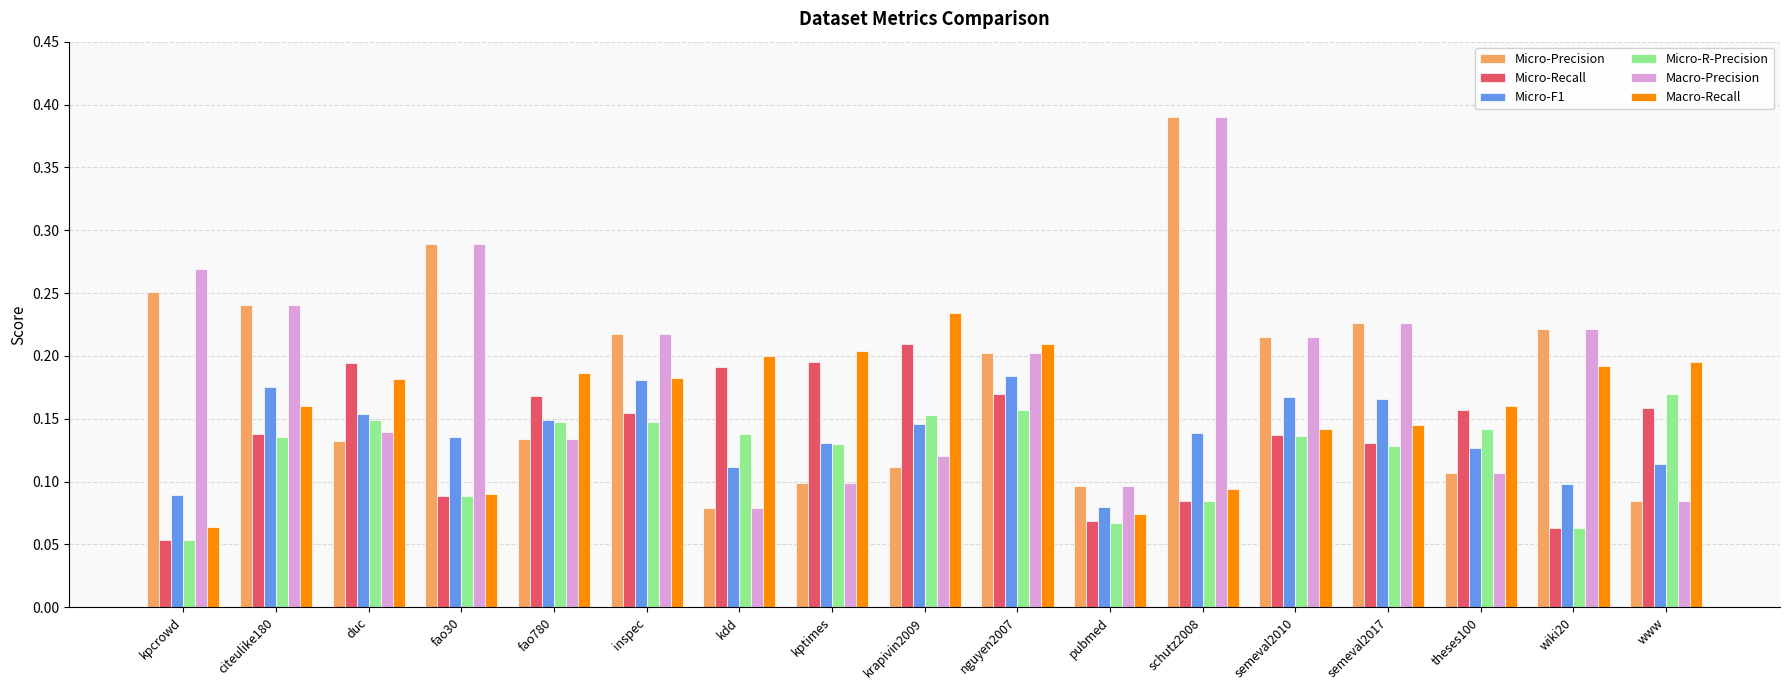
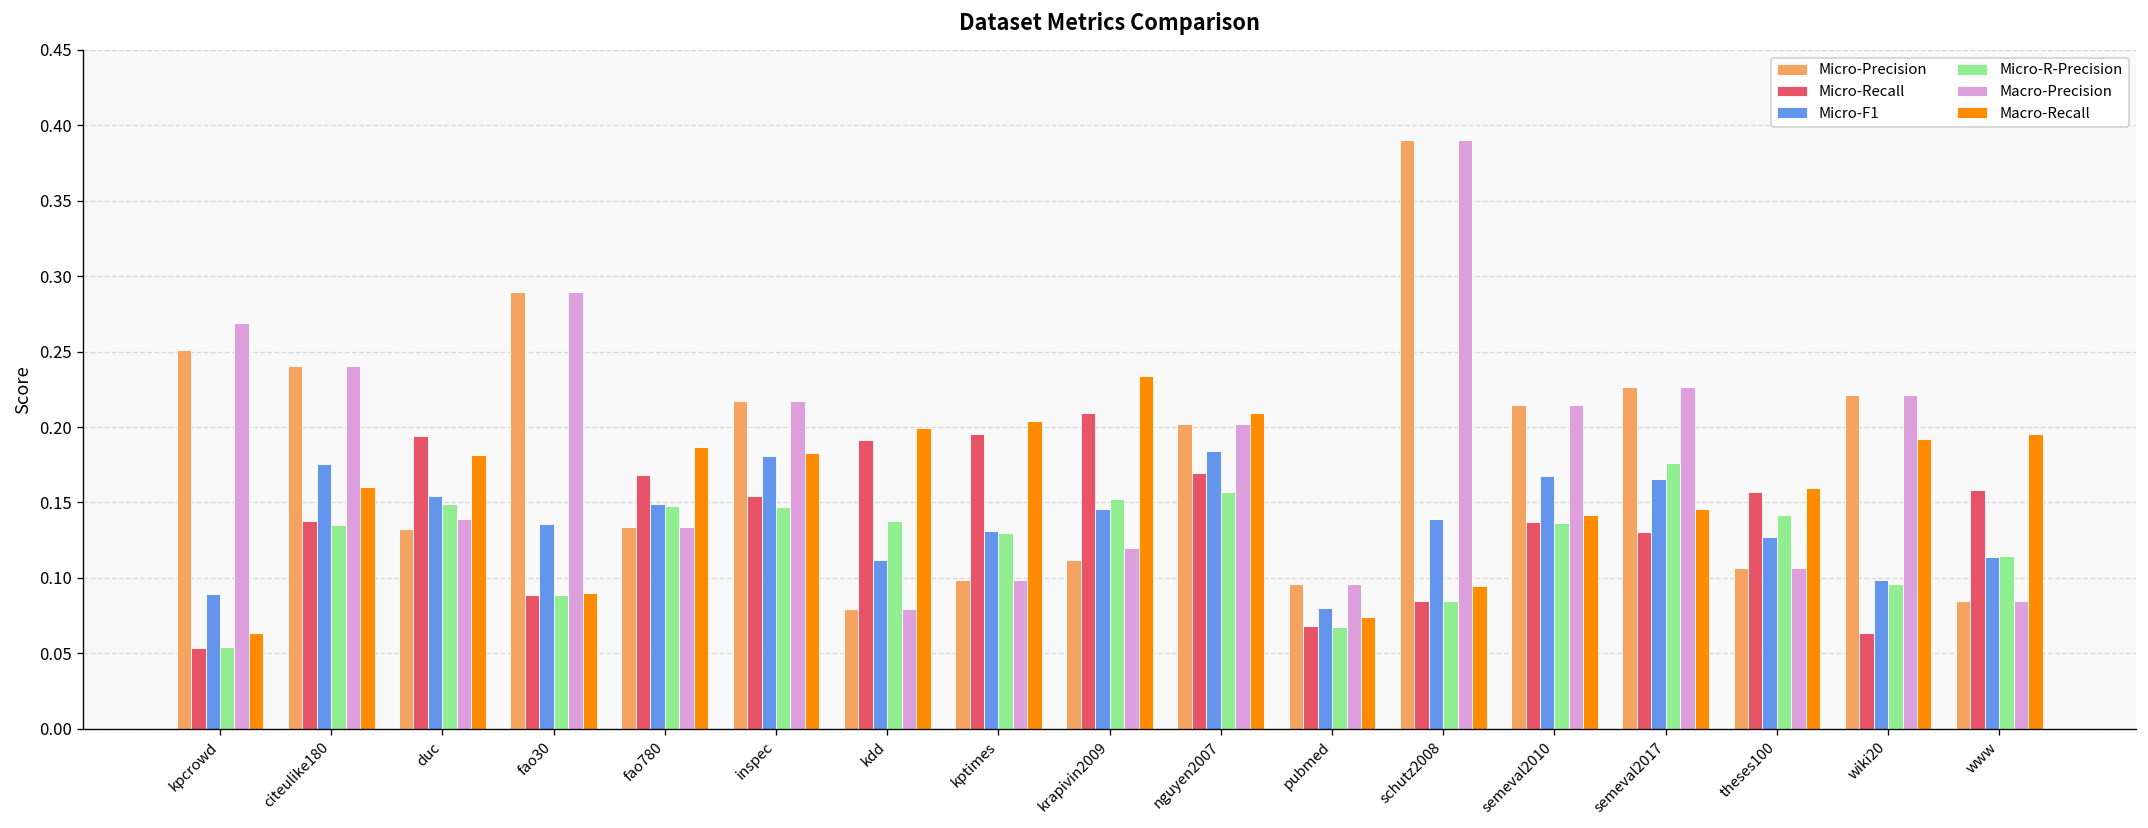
Micro-R-Precision, semeval2017: 0.129 -> 0.176
Micro-R-Precision, wiki20: 0.063 -> 0.096
Micro-R-Precision, www: 0.169 -> 0.115
